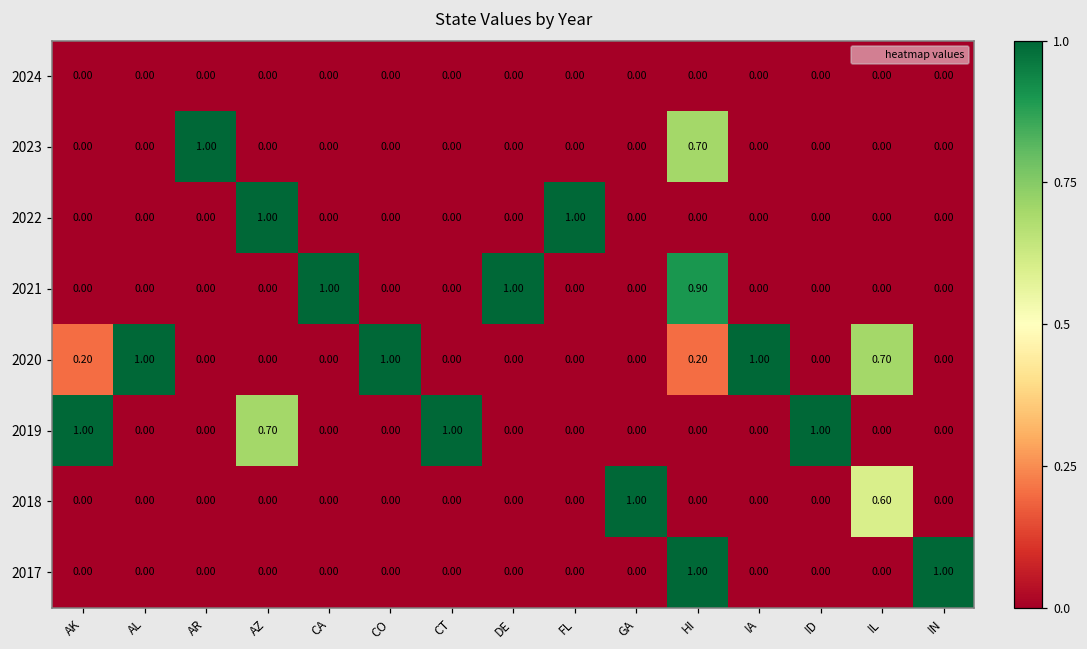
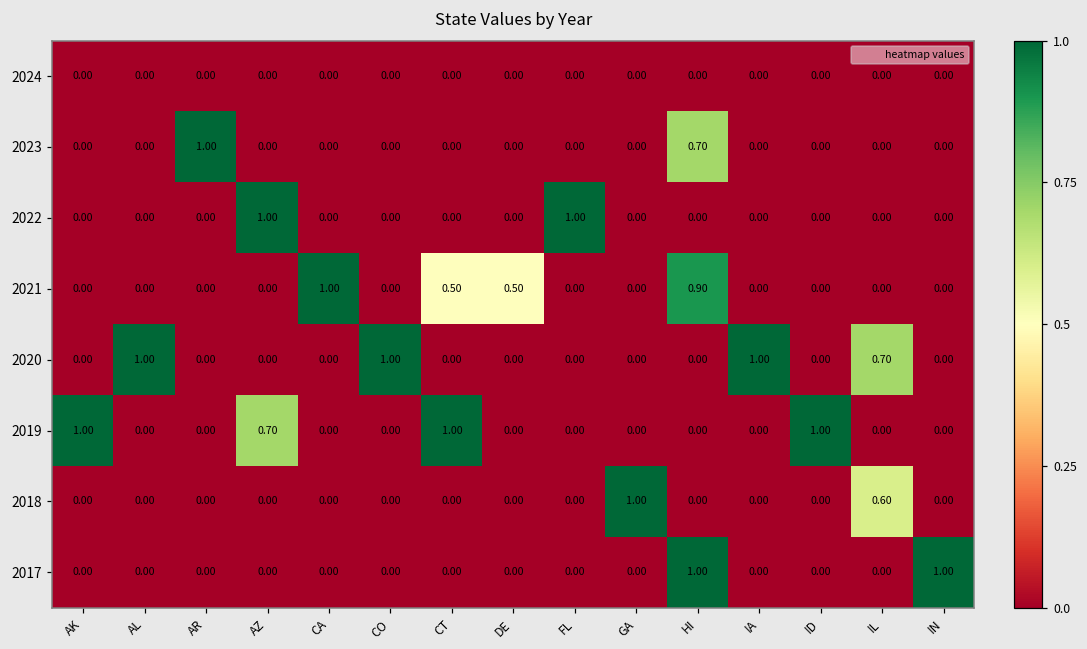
2021, CT: 0.00 -> 0.50
2021, DE: 1.00 -> 0.50
2020, AK: 0.20 -> 0.00
2020, HI: 0.20 -> 0.00
